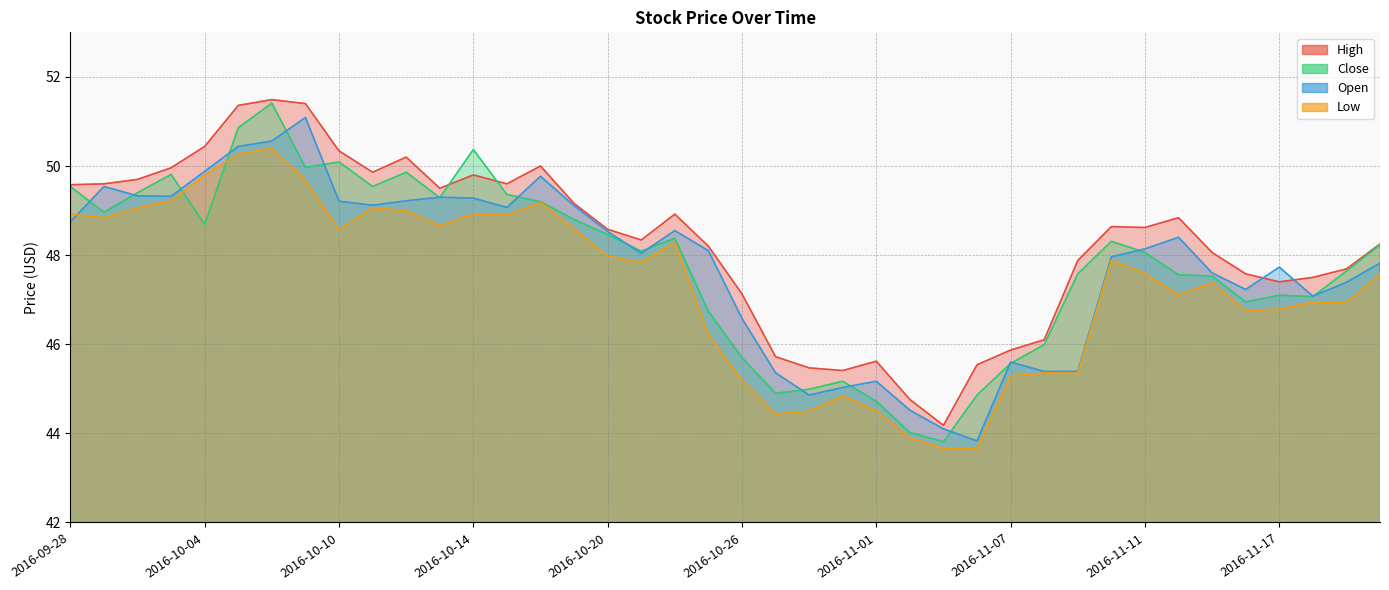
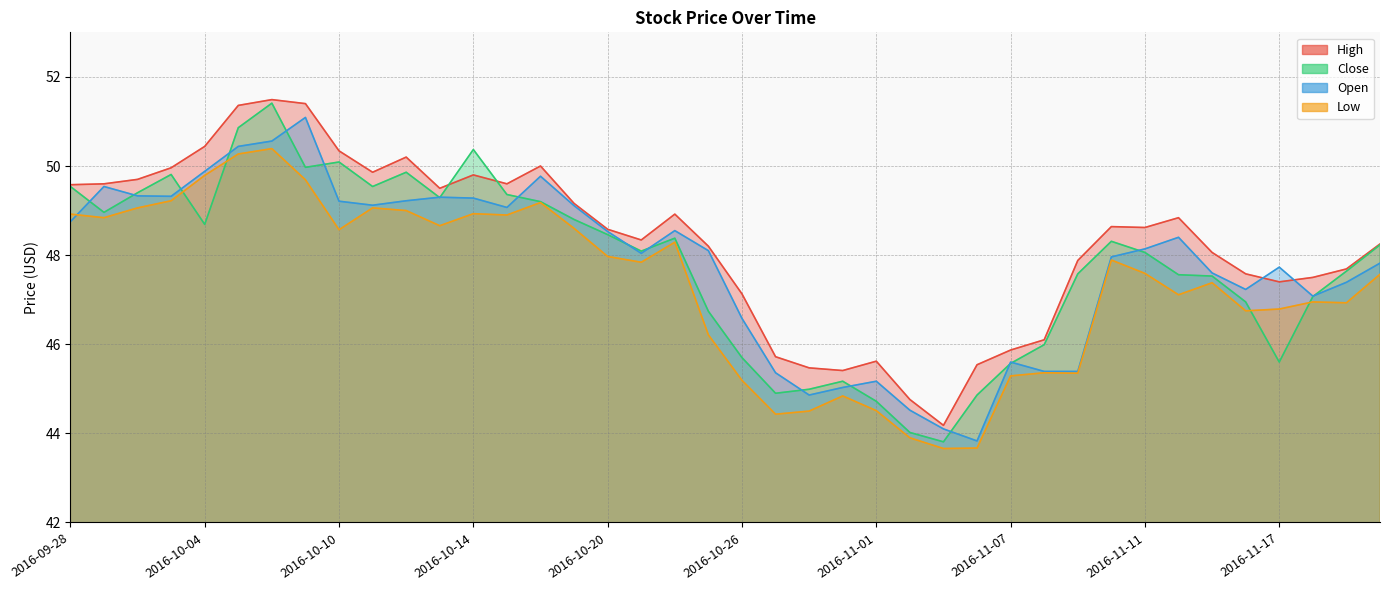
Close, 2016-11-17: 47.1 -> 45.6
